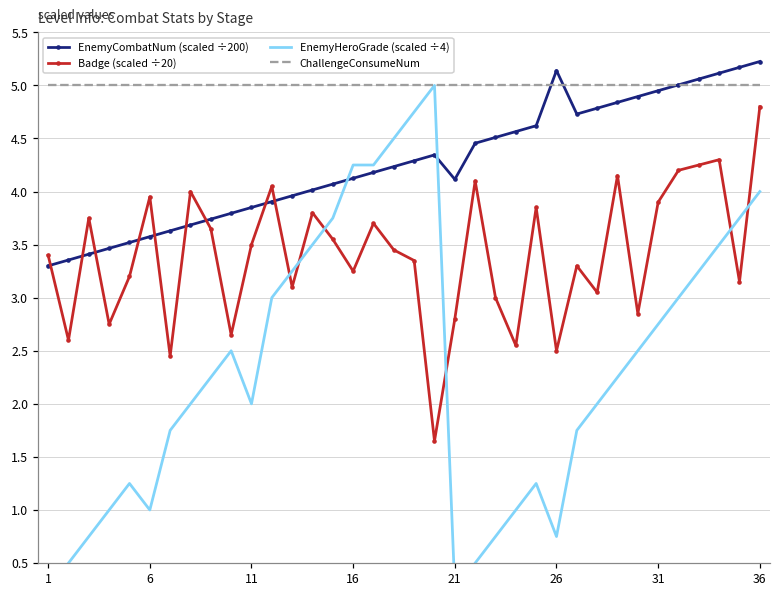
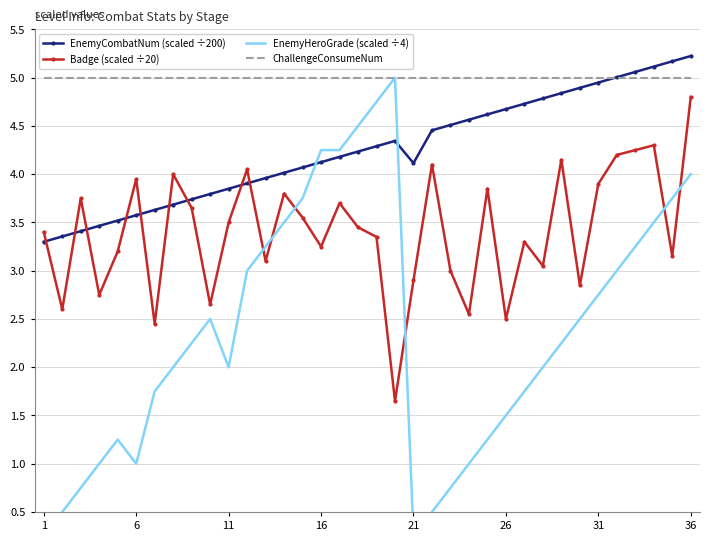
Badge (scaled ÷20), 21: 2.8 -> 2.9
EnemyCombatNum (scaled ÷200), 26: 5.1 -> 4.7
EnemyHeroGrade (scaled ÷4), 26: 0.8 -> 1.5
